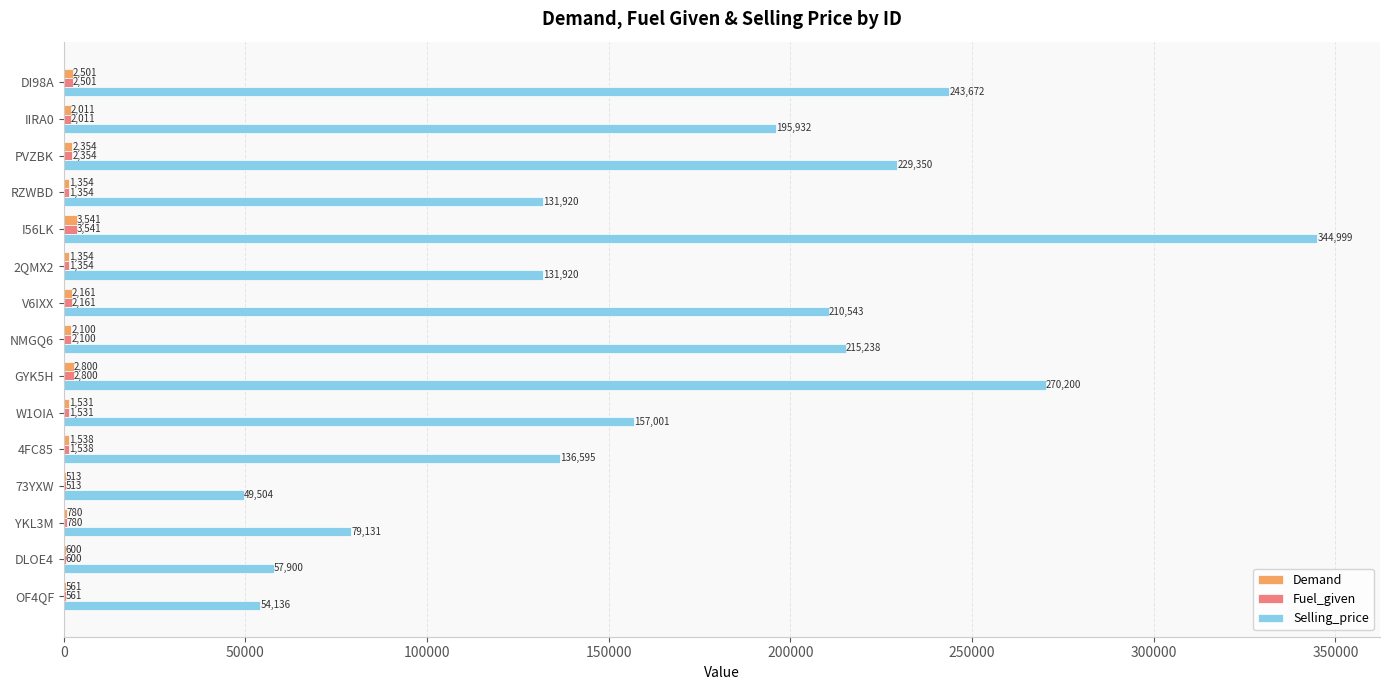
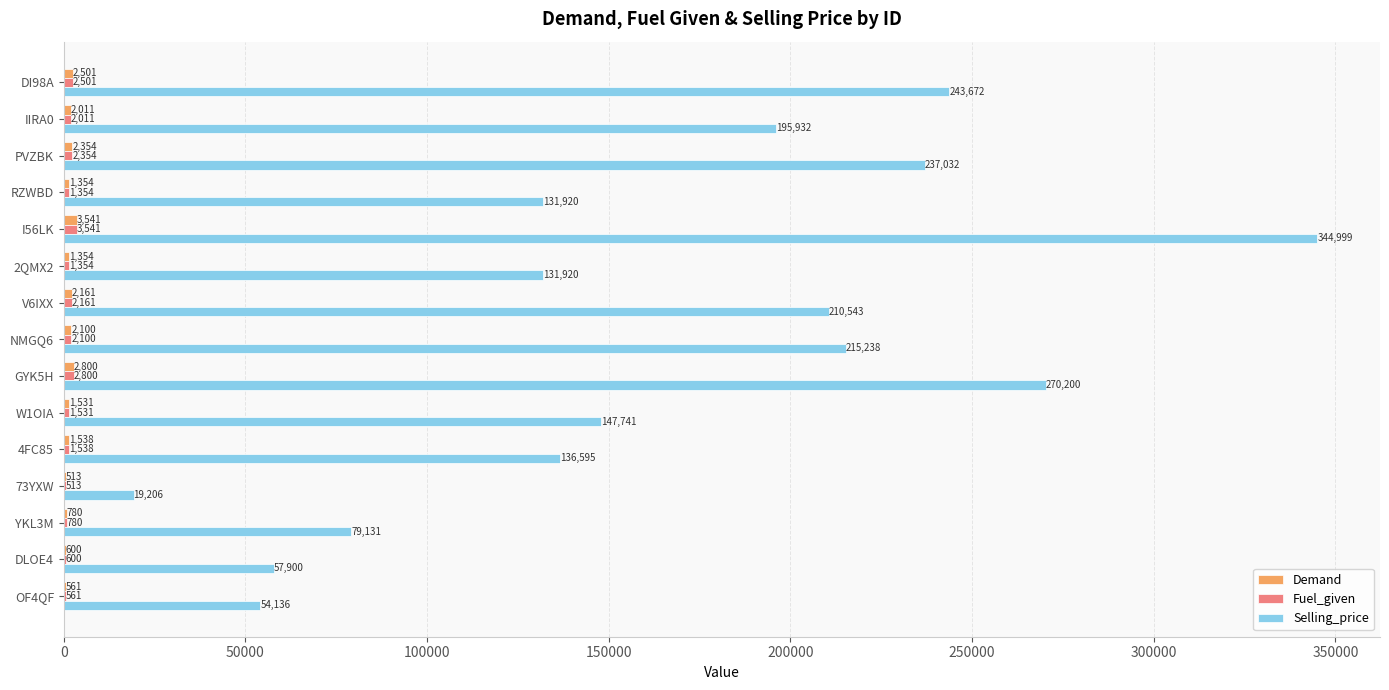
Selling_price, PVZBK: 229,350 -> 237,032
Selling_price, W1OIA: 157,001 -> 147,741
Selling_price, 73YXW: 49,504 -> 19,206
